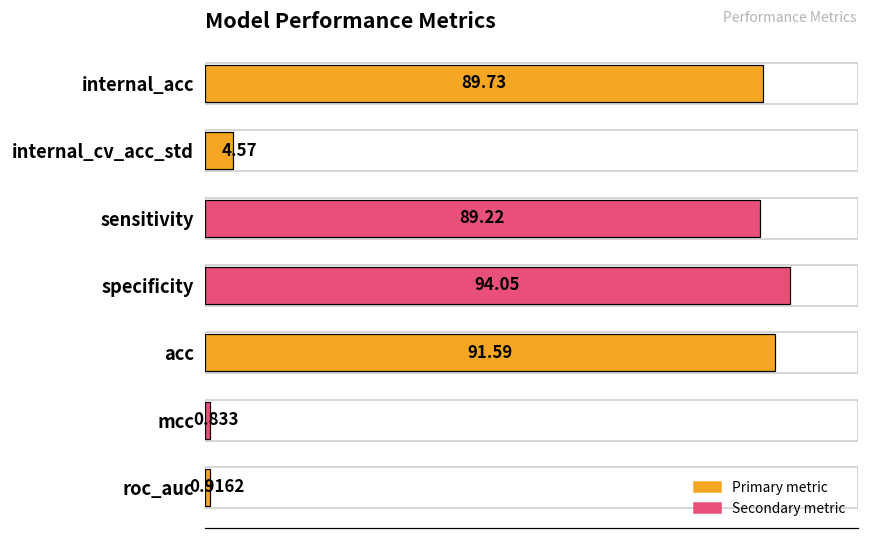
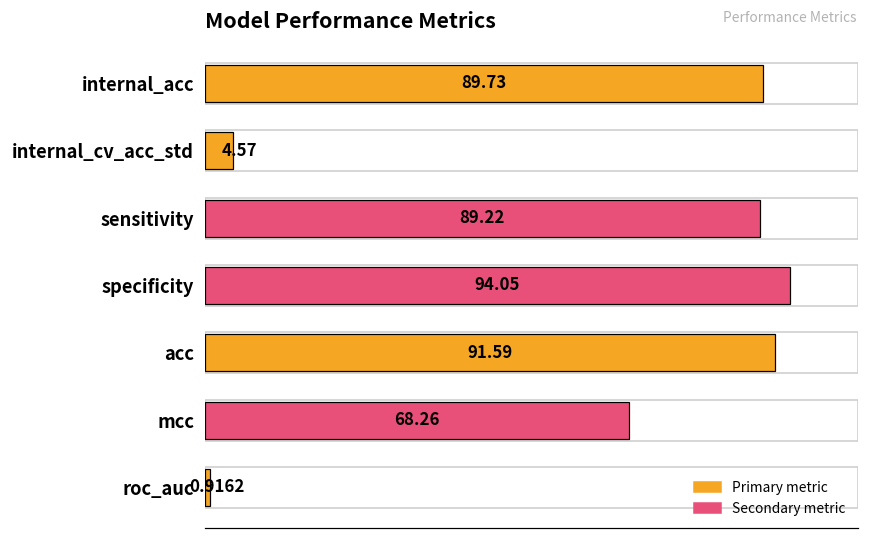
mcc: 0.833 -> 68.26
